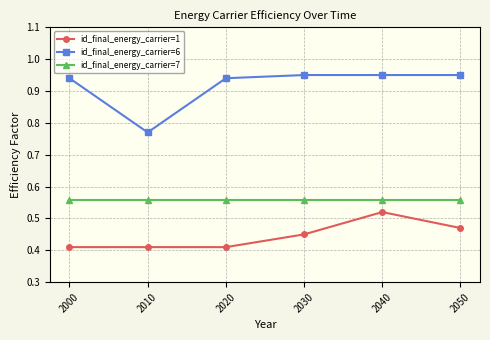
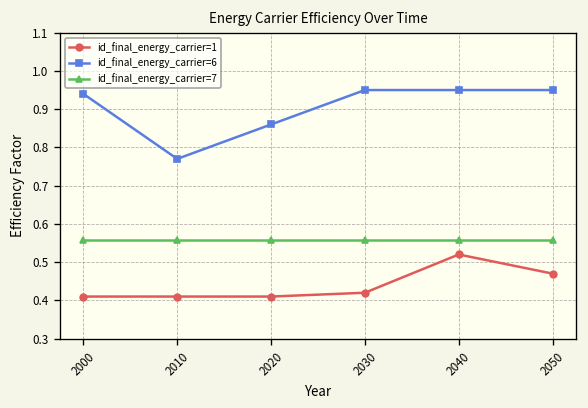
id_final_energy_carrier=6, 2020: 0.94 -> 0.86
id_final_energy_carrier=1, 2030: 0.45 -> 0.42
